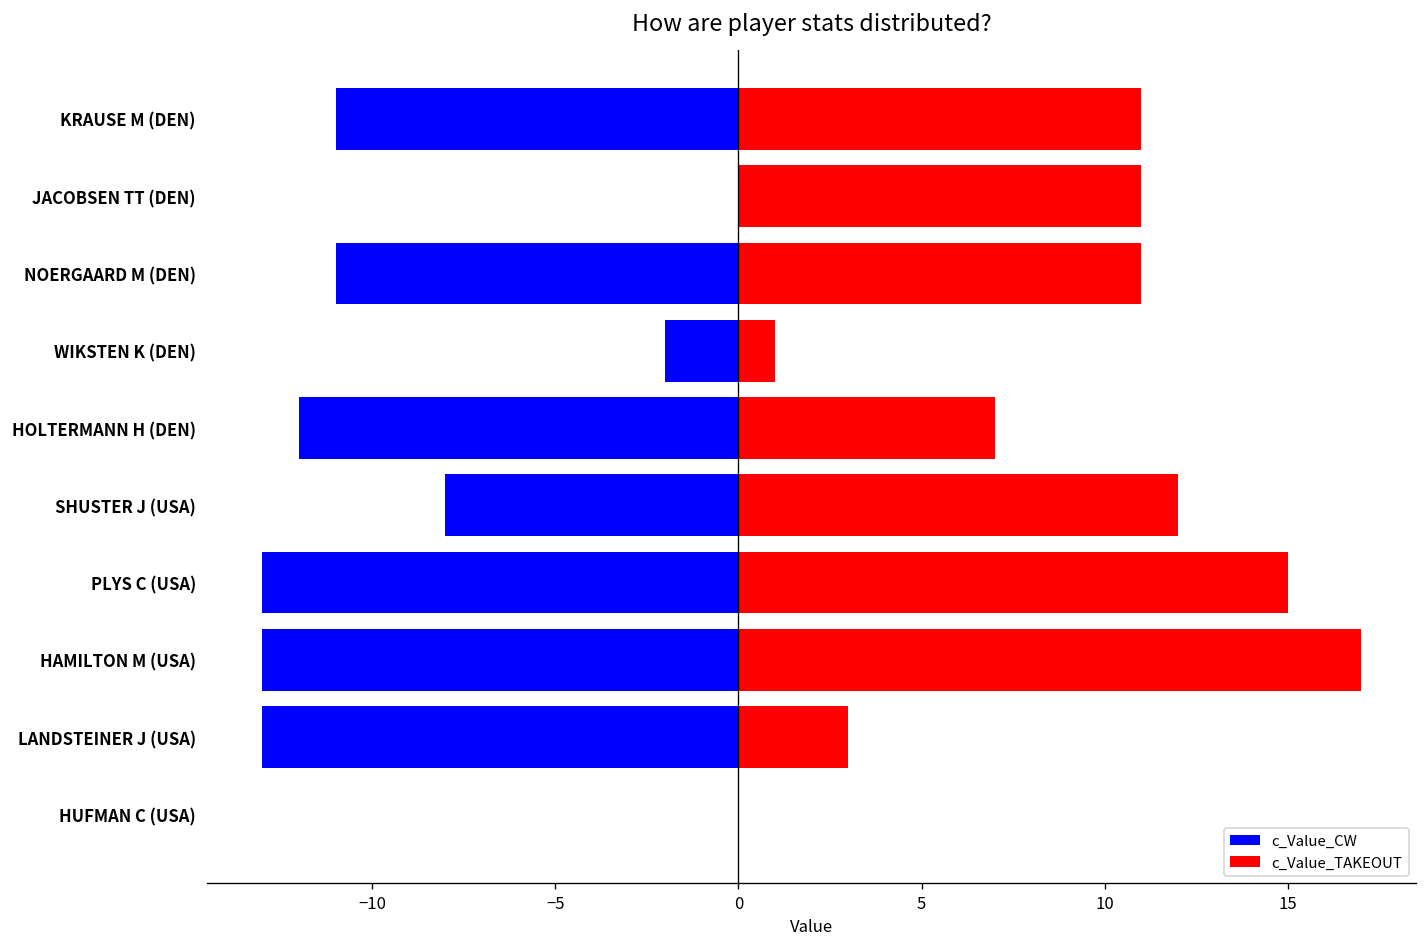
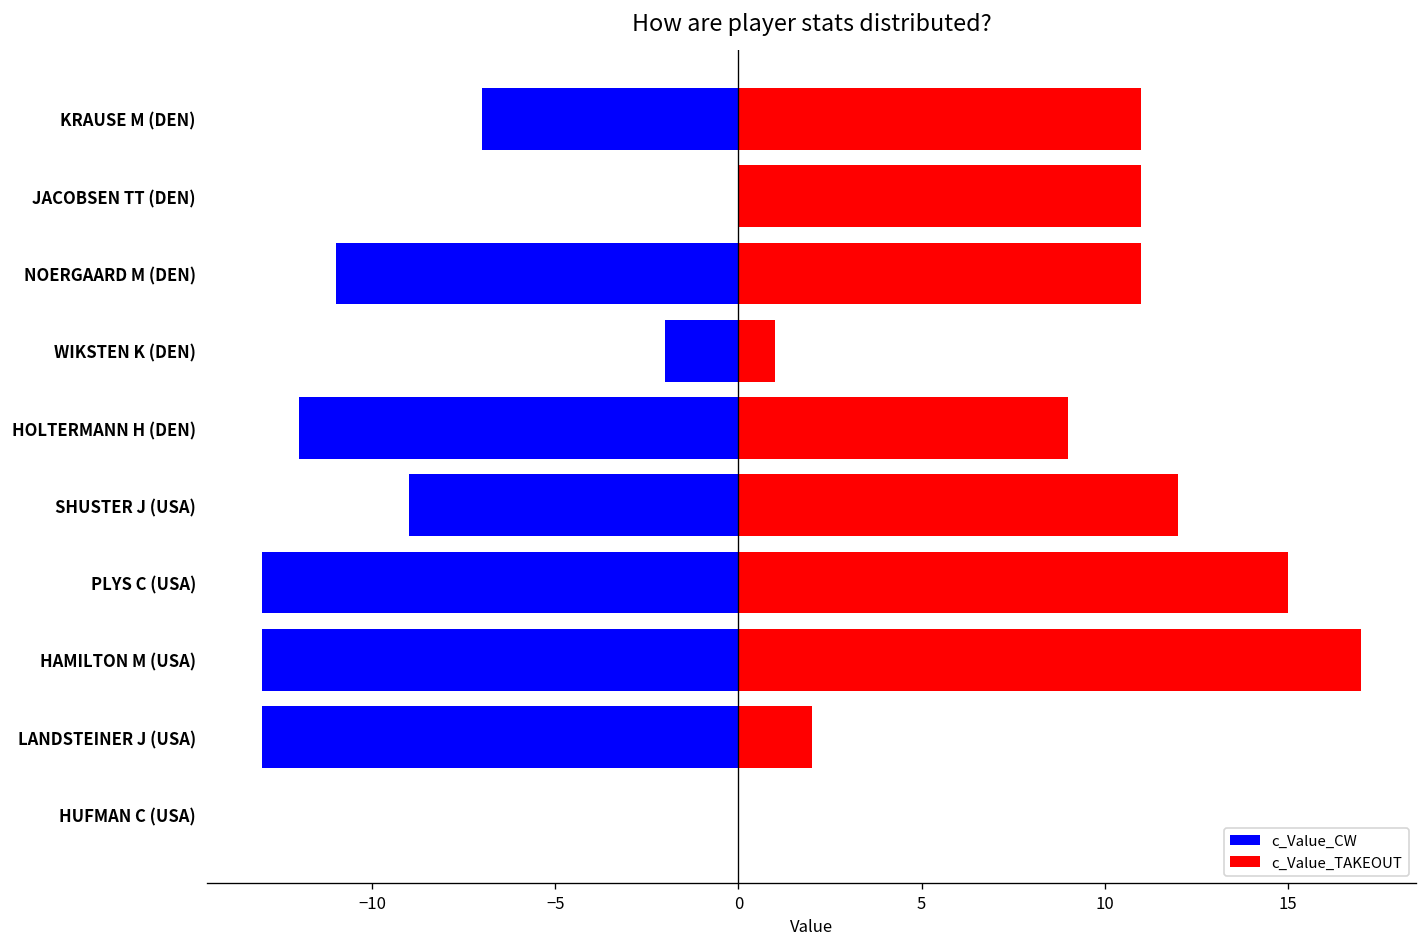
c_Value_CW, KRAUSE M (DEN): -11.0 -> -7.0
c_Value_TAKEOUT, HOLTERMANN H (DEN): 7 -> 9
c_Value_CW, SHUSTER J (USA): -8.0 -> -9.0
c_Value_TAKEOUT, LANDSTEINER J (USA): 3 -> 2
